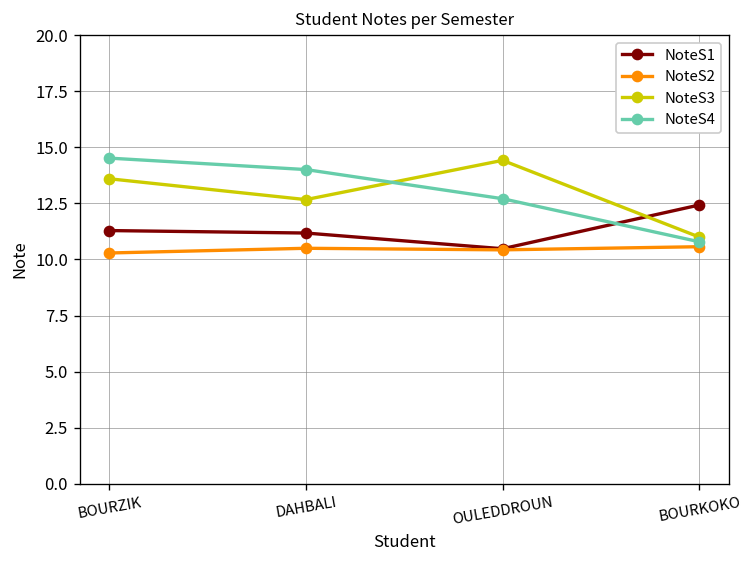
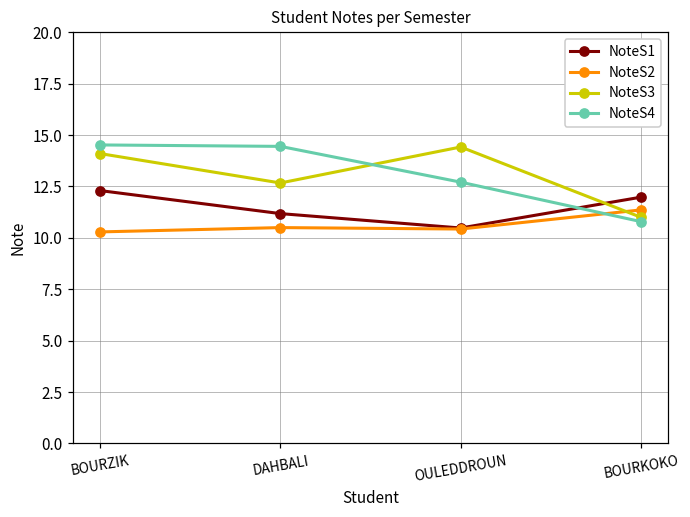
NoteS1, BOURZIK: 11.3 -> 12.3
NoteS3, BOURZIK: 13.6 -> 14.1
NoteS4, DAHBALI: 14.0 -> 14.5
NoteS1, BOURKOKO: 12.4 -> 12.0
NoteS2, BOURKOKO: 10.6 -> 11.4
